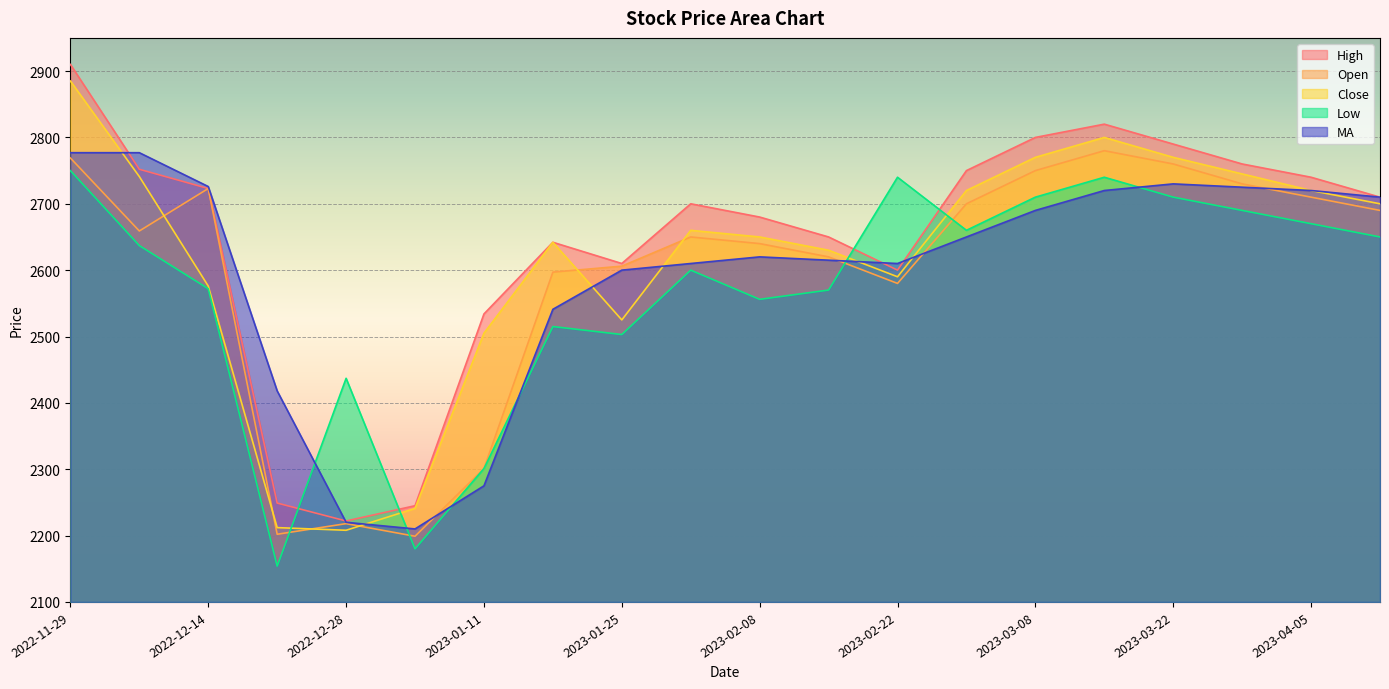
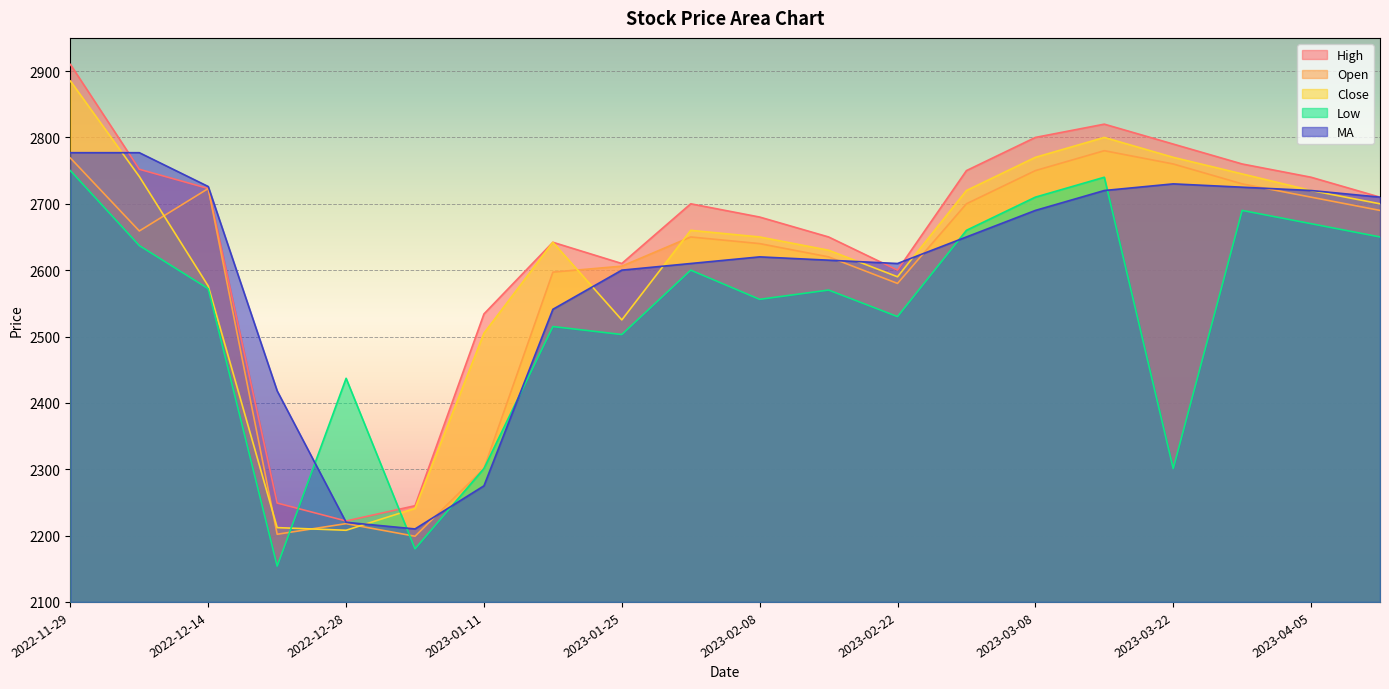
Low, 2023-02-22: 2740 -> 2530
Low, 2023-03-22: 2710 -> 2300
